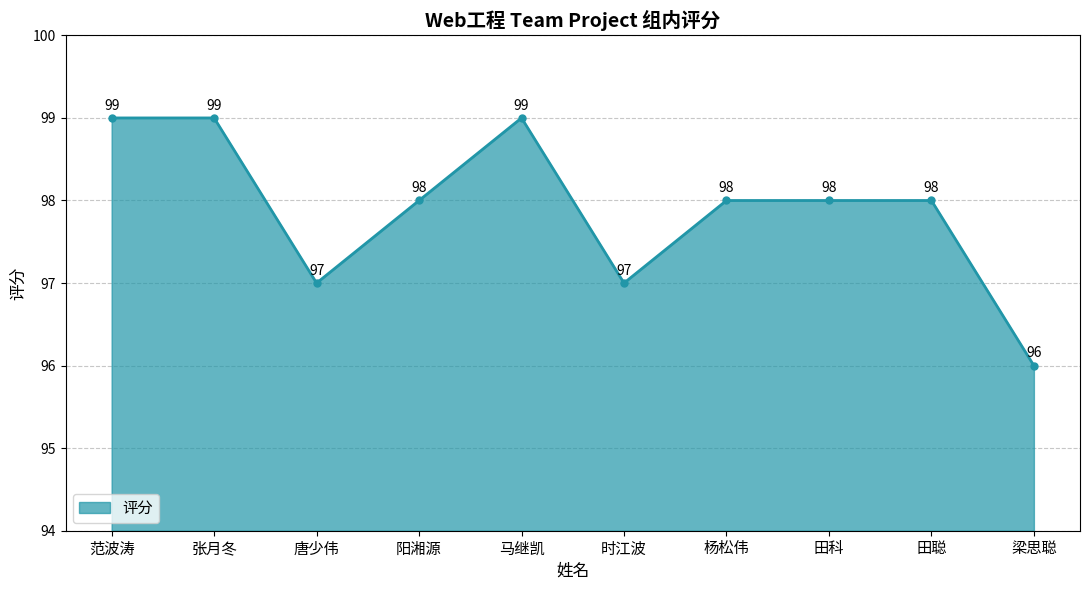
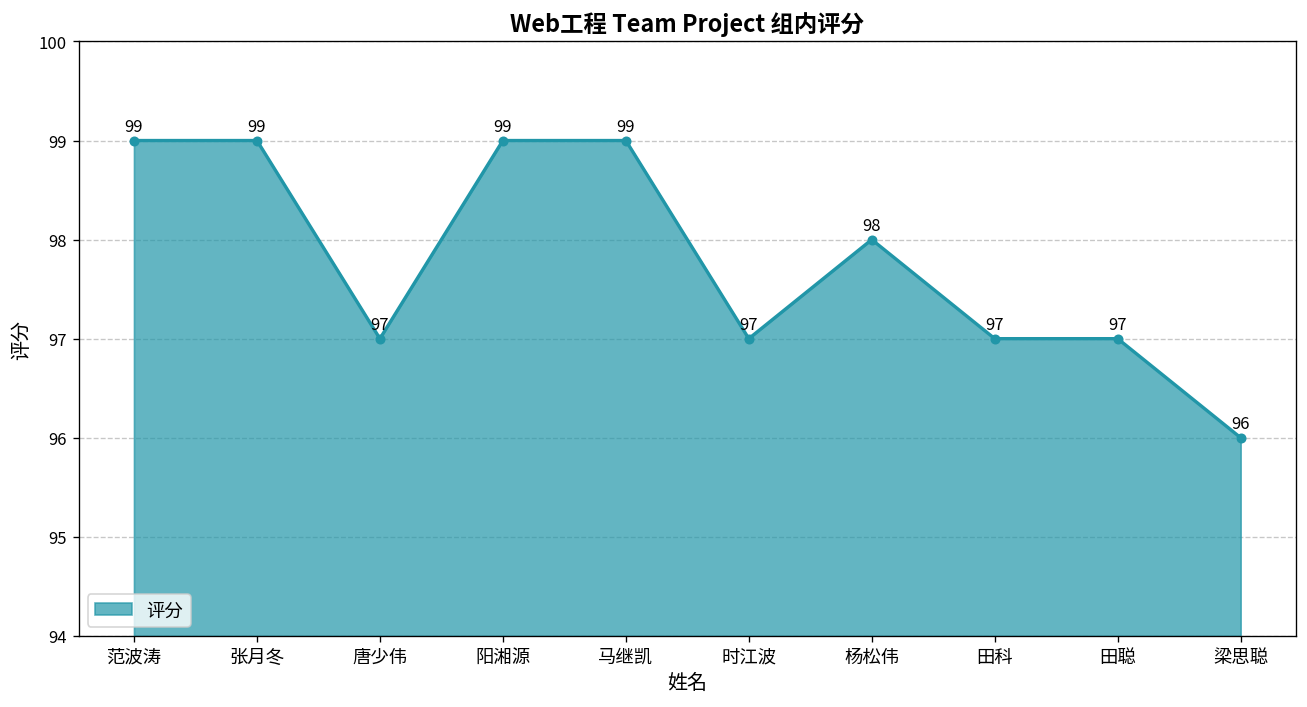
阳湘源: 98 -> 99
田科: 98 -> 97
田聪: 98 -> 97
